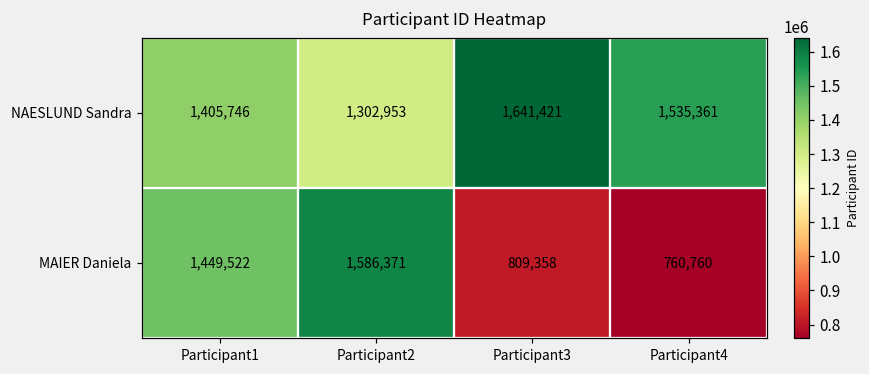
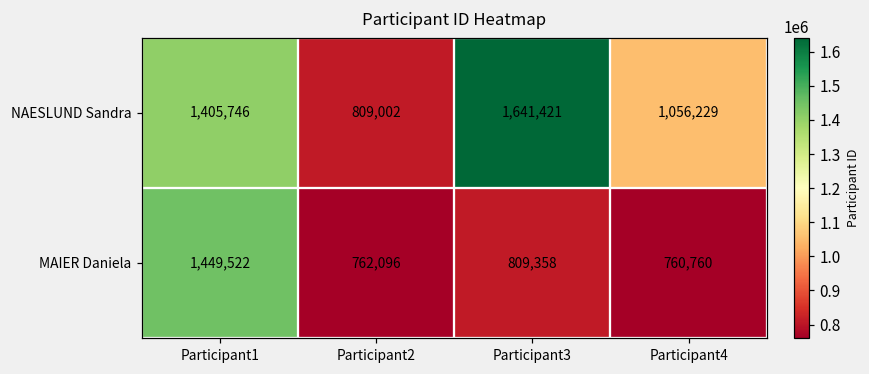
NAESLUND Sandra, Participant2: 1,302,953 -> 809,002
NAESLUND Sandra, Participant4: 1,535,361 -> 1,056,229
MAIER Daniela, Participant2: 1,586,371 -> 762,096
